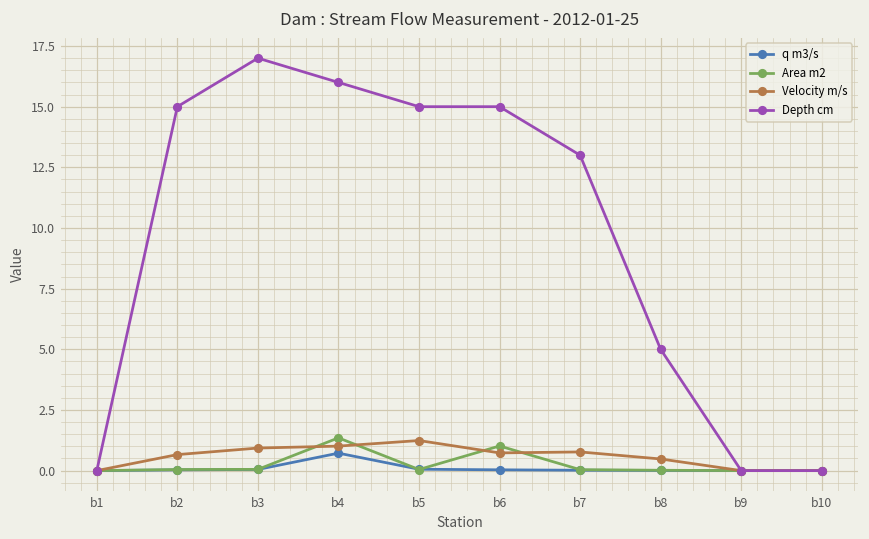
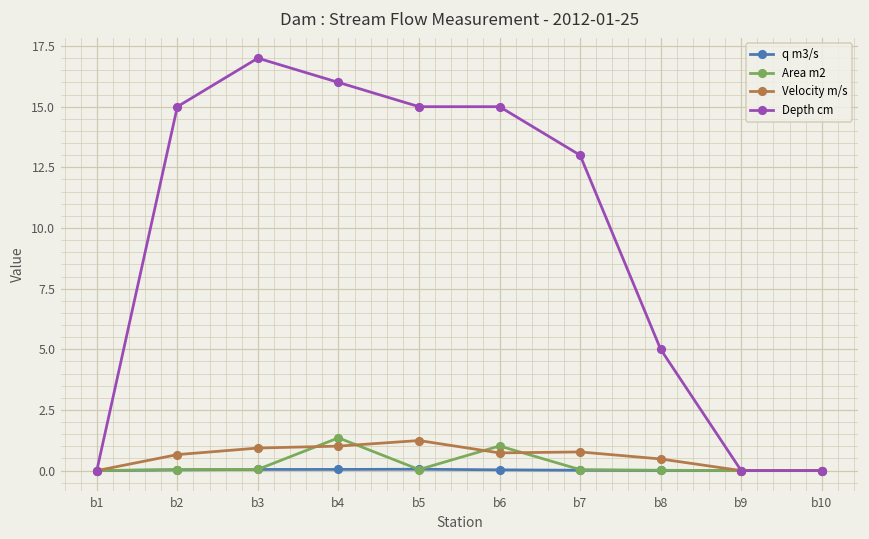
q m3/s, b4: 0.7 -> 0.0
